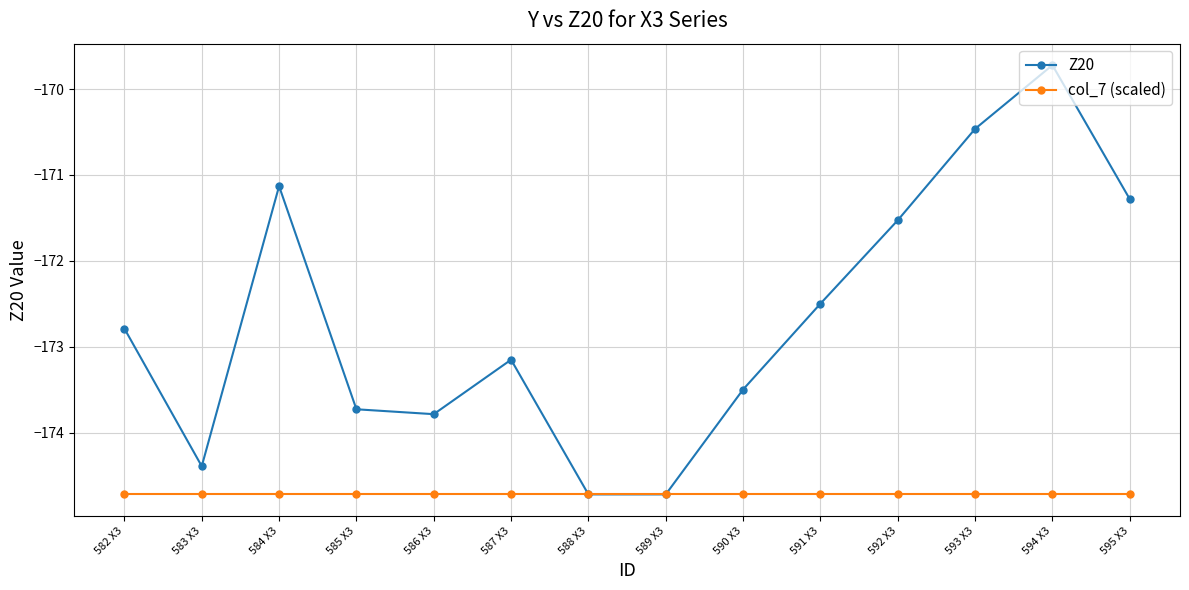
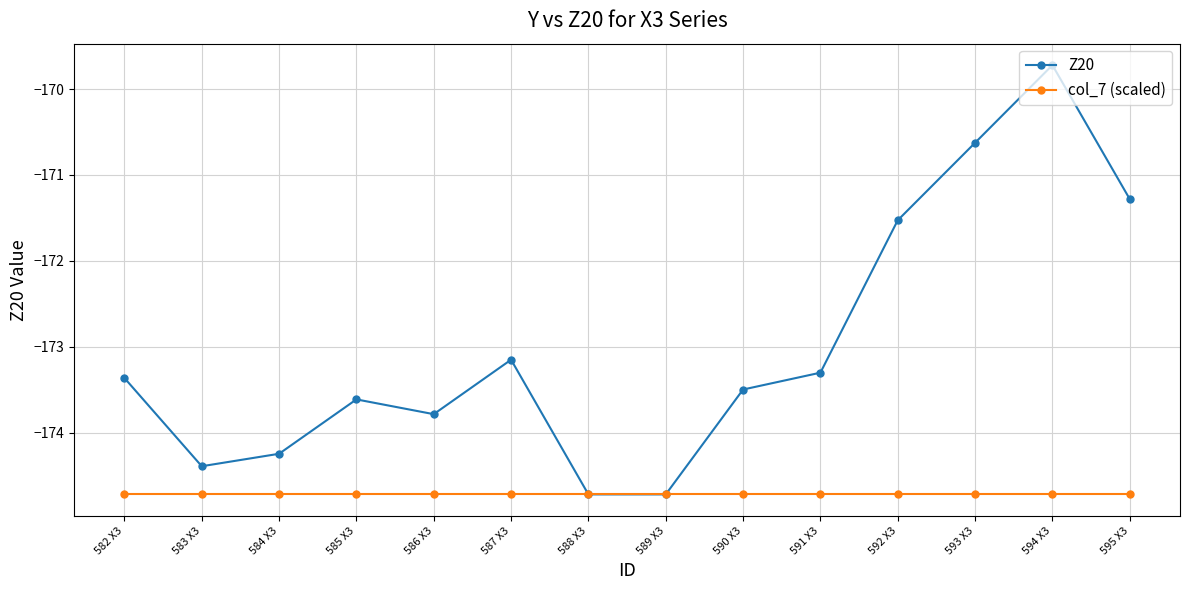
Z20, 582 X3: -172.8 -> -173.4
Z20, 584 X3: -171.1 -> -174.2
Z20, 585 X3: -173.7 -> -173.6
Z20, 591 X3: -172.5 -> -173.3
Z20, 593 X3: -170.5 -> -170.6
